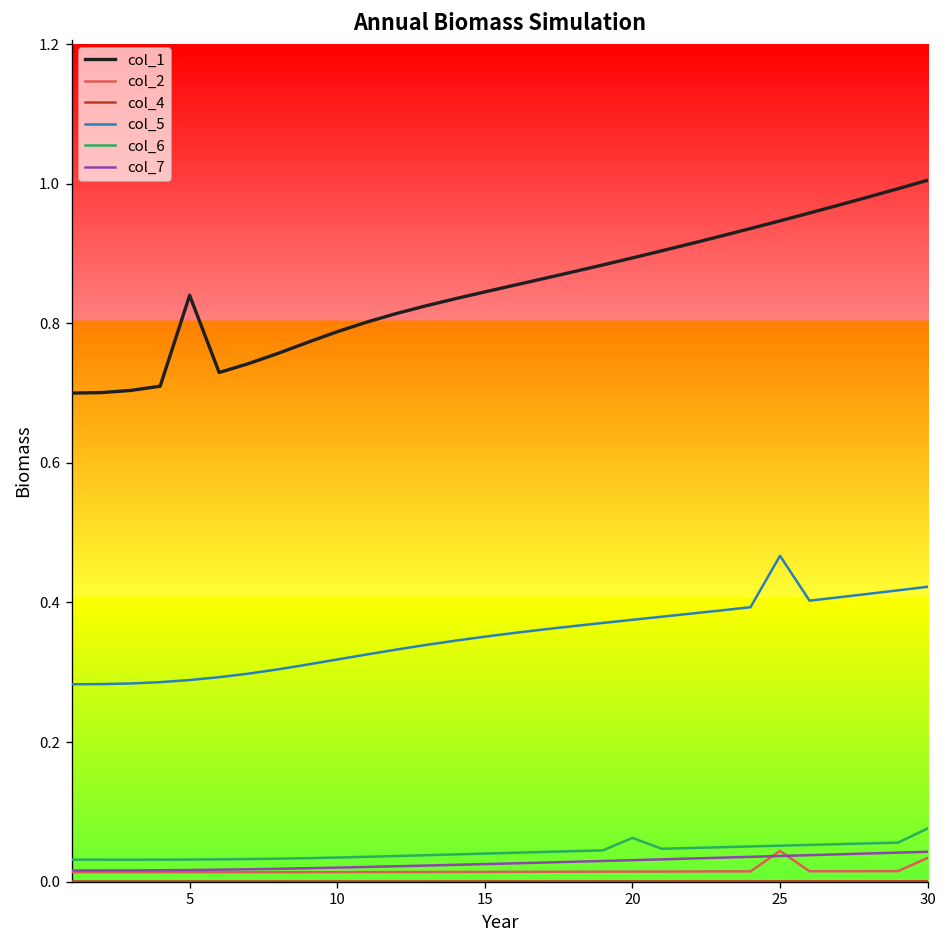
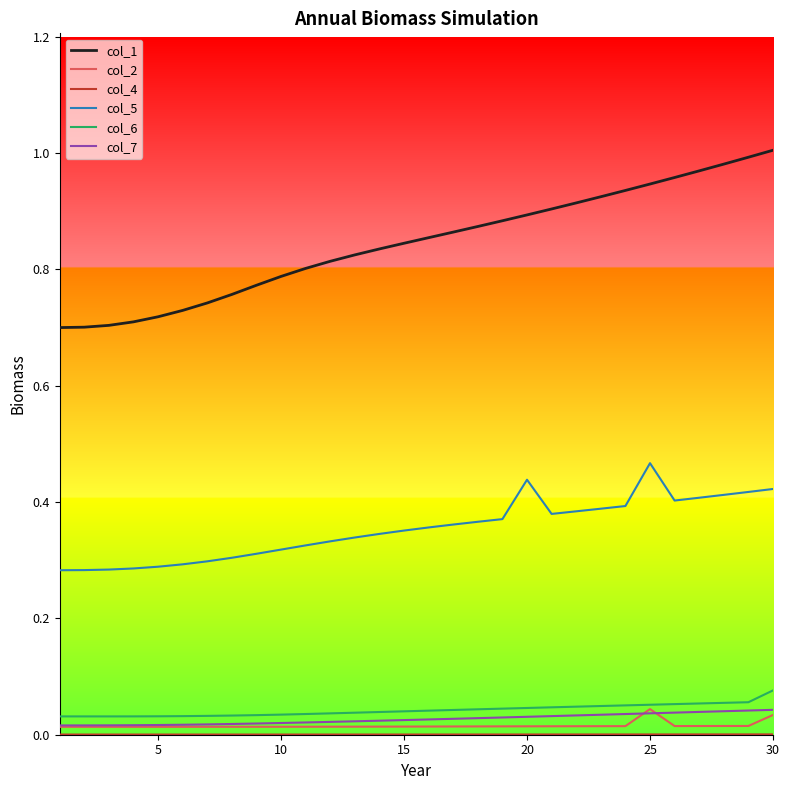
col_1, 5: 0.84 -> 0.72
col_5, 20: 0.38 -> 0.44
col_6, 20: 0.06 -> 0.05
